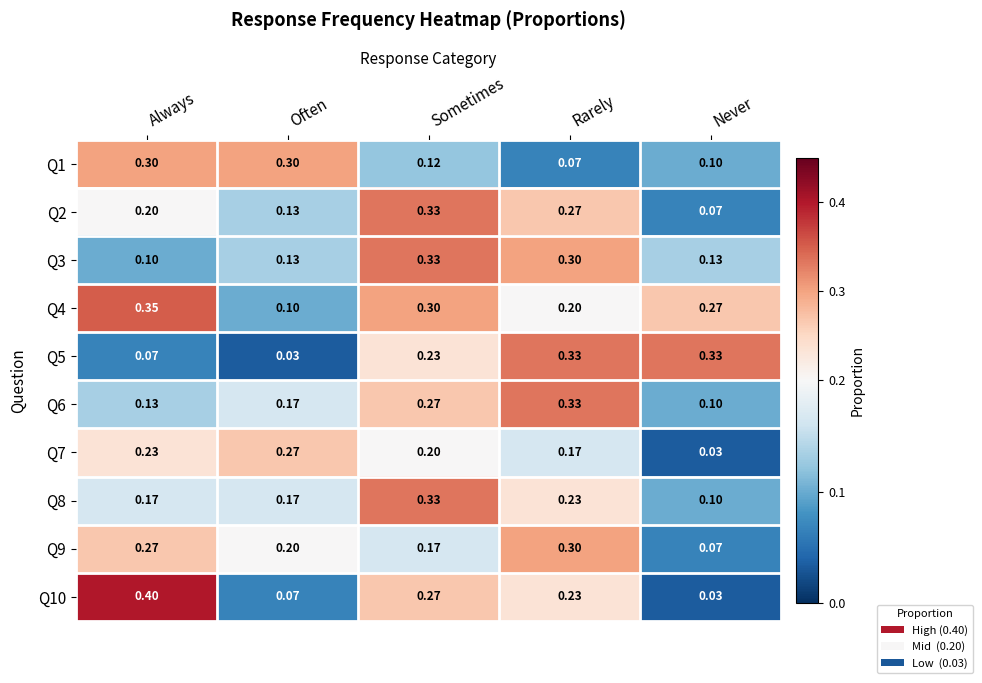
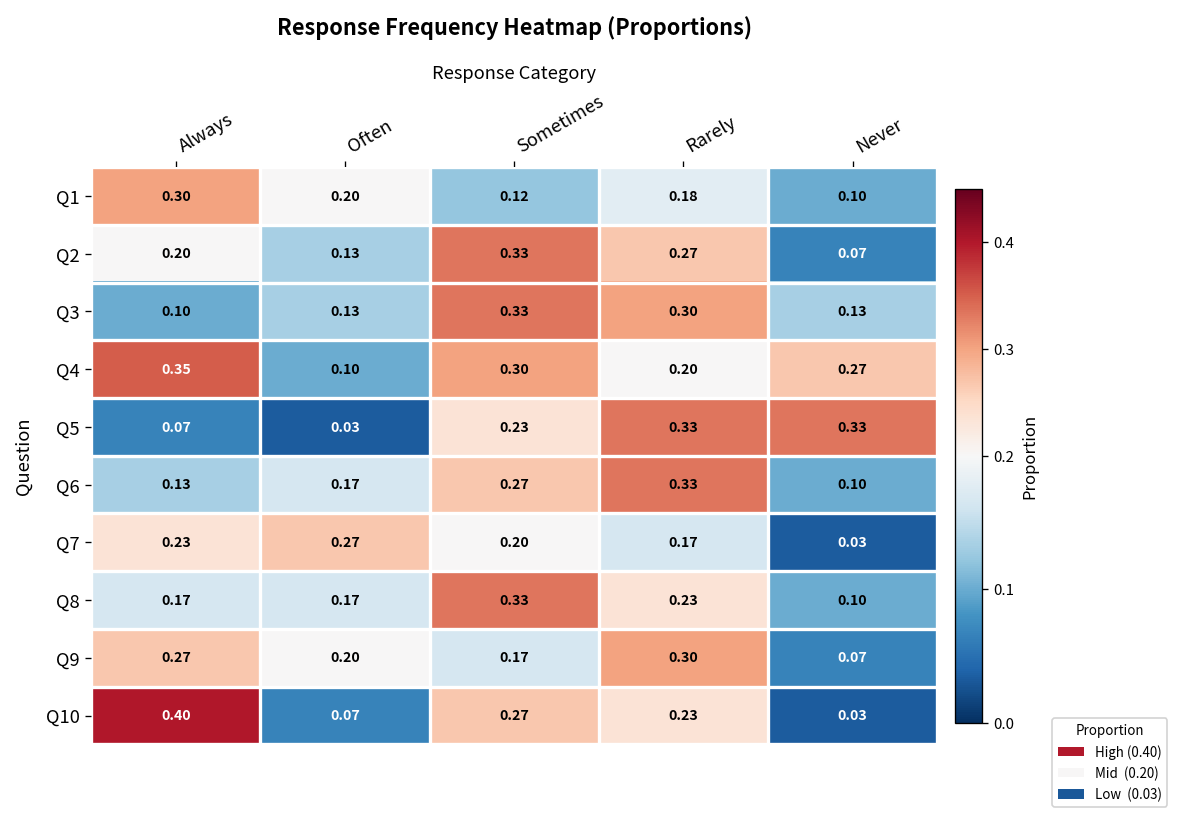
Q1, Often: 0.30 -> 0.20
Q1, Rarely: 0.07 -> 0.18
